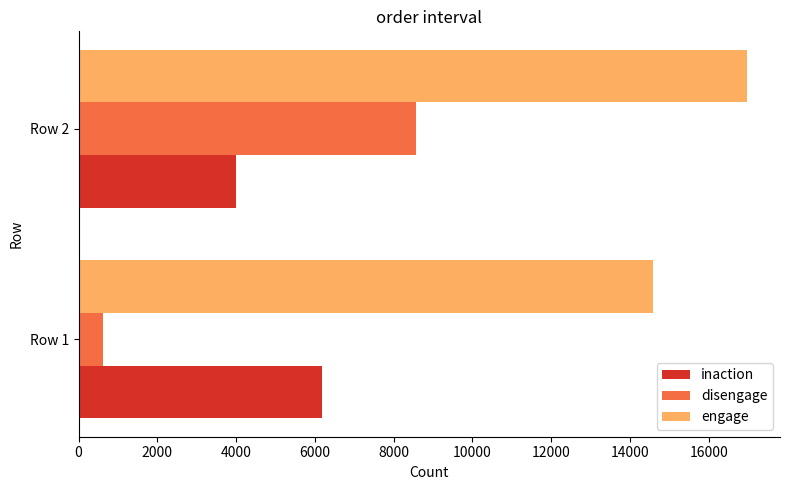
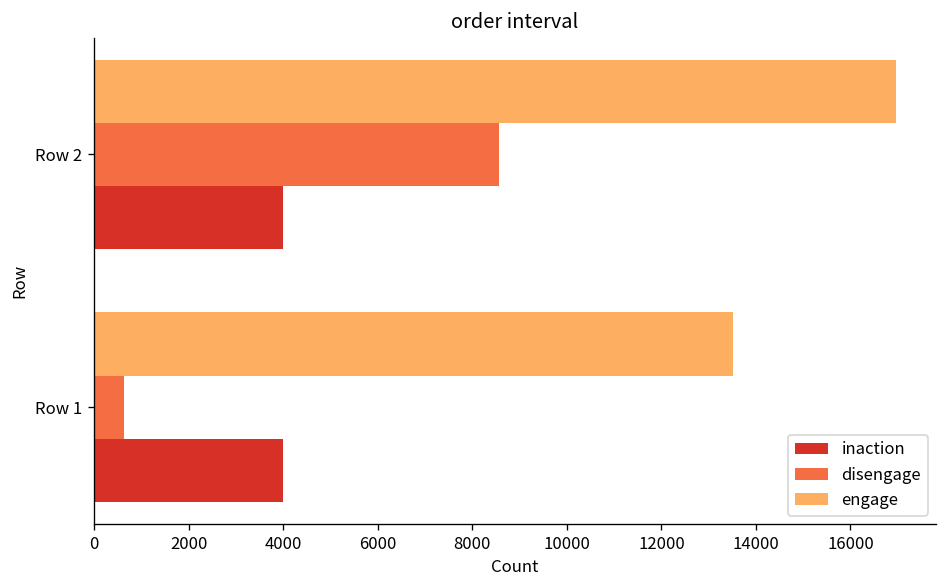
engage, Row 1: 14600 -> 13500
inaction, Row 1: 6200 -> 4000
